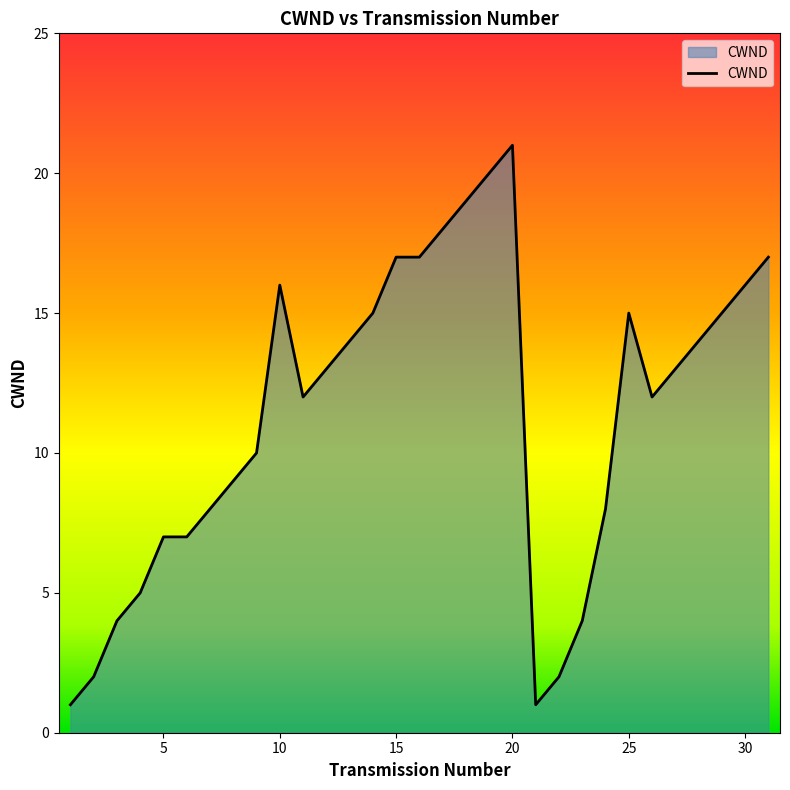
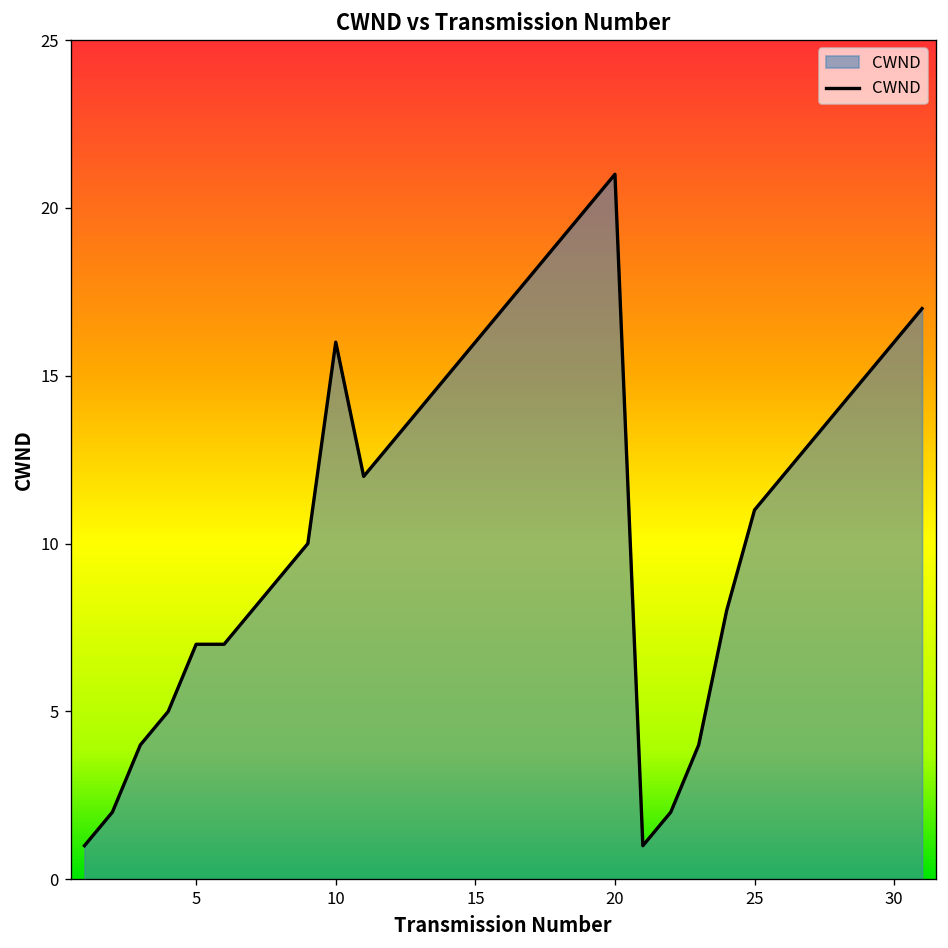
15: 17 -> 16
25: 15 -> 11
